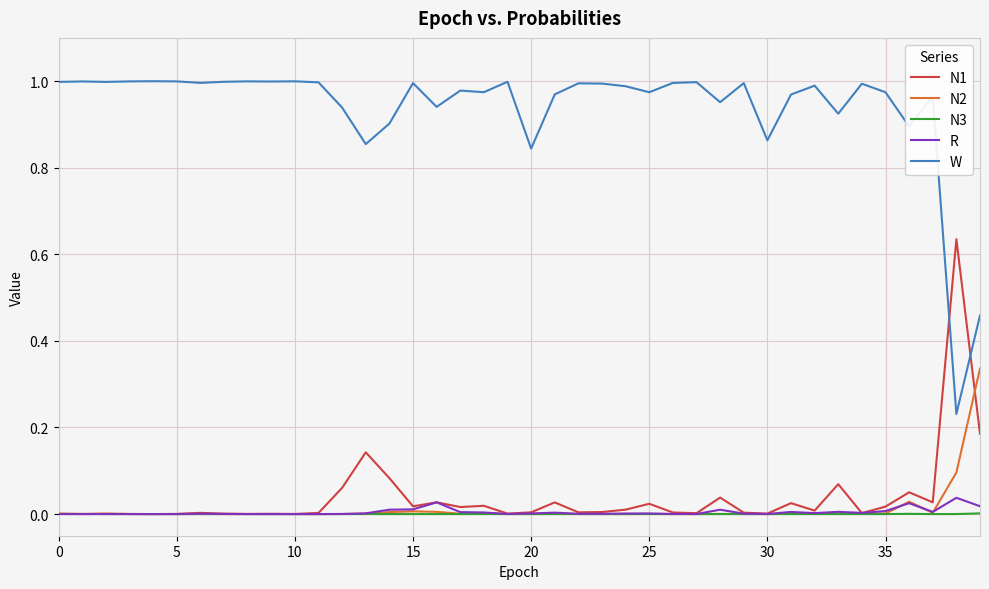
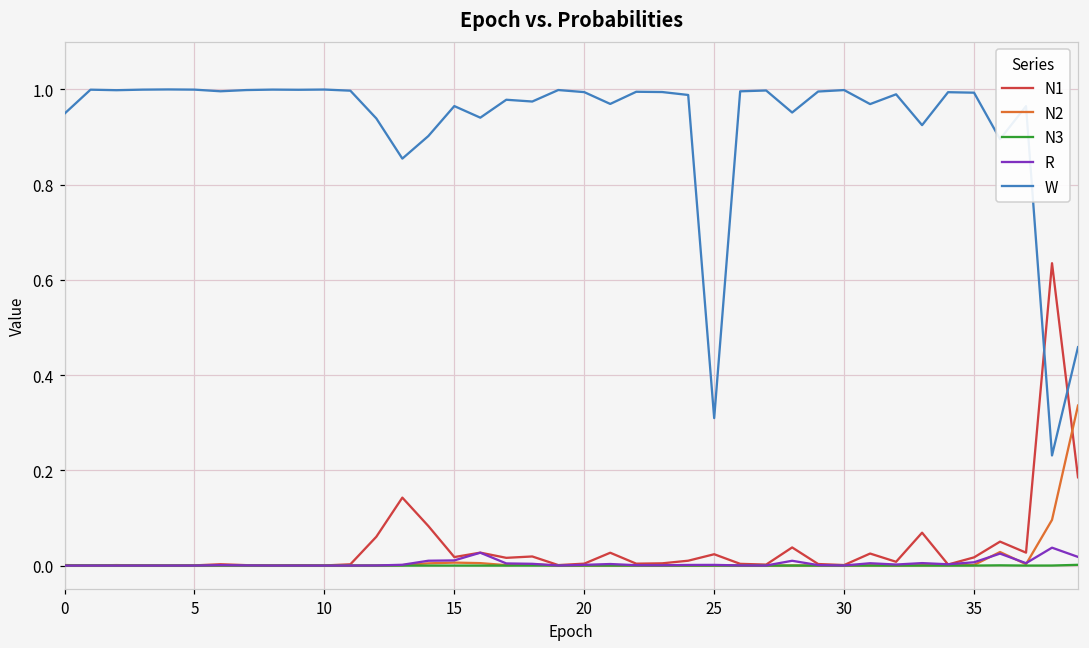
W, 0: 1.00 -> 0.95
W, 15: 1.00 -> 0.96
W, 20: 0.84 -> 0.99
W, 25: 0.97 -> 0.31
W, 30: 0.86 -> 1.00
W, 35: 0.97 -> 0.99
